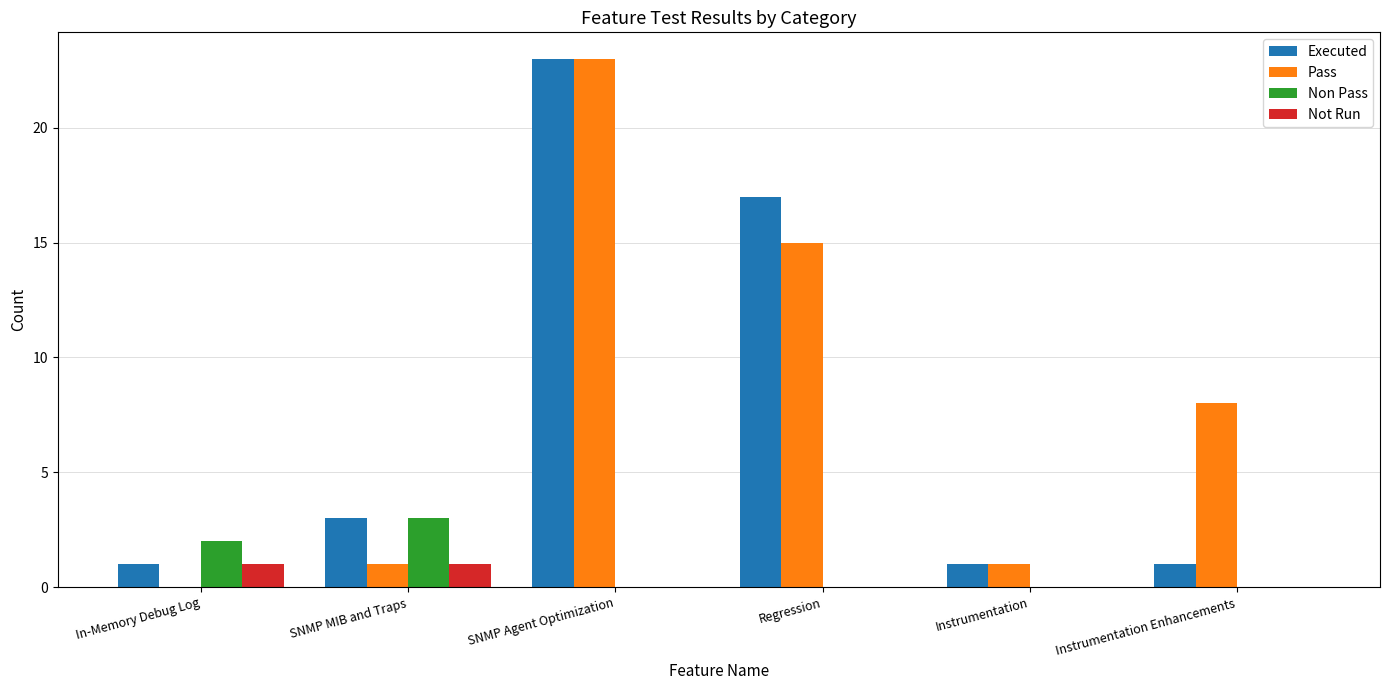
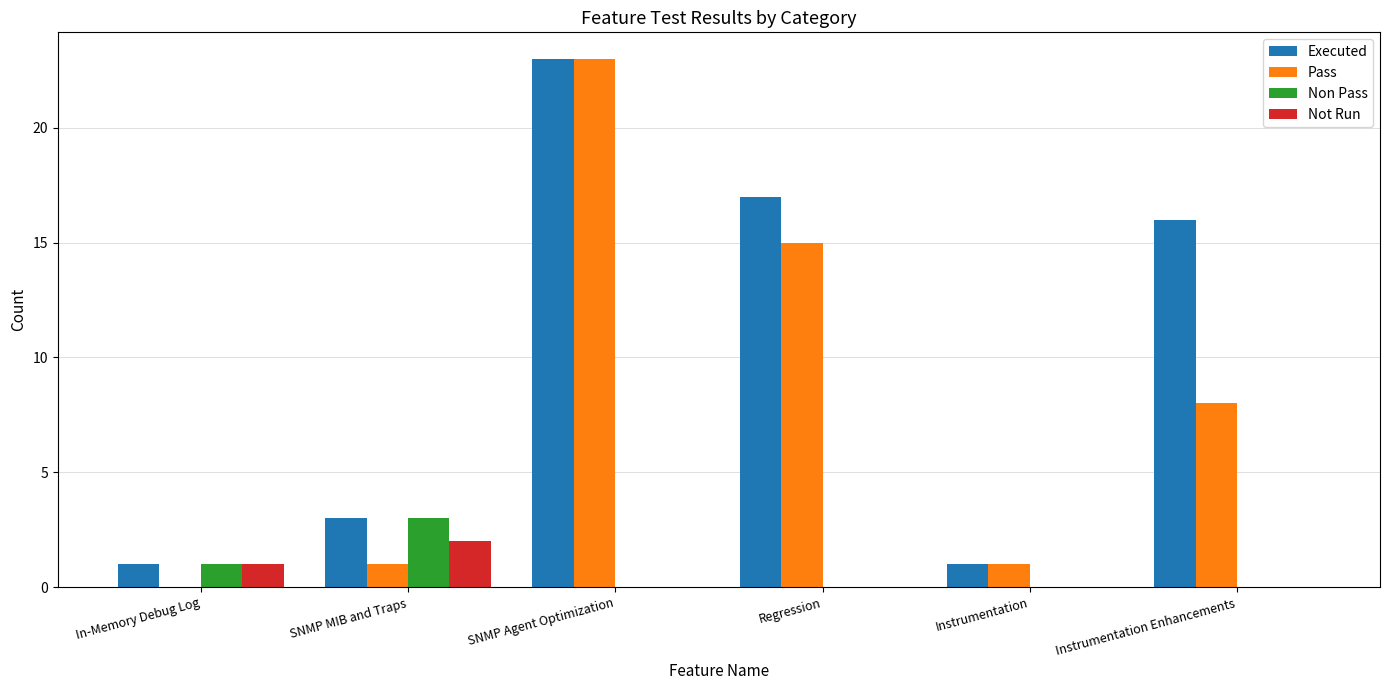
Non Pass, In-Memory Debug Log: 2 -> 1
Not Run, SNMP MIB and Traps: 1 -> 2
Executed, Instrumentation Enhancements: 1 -> 16
